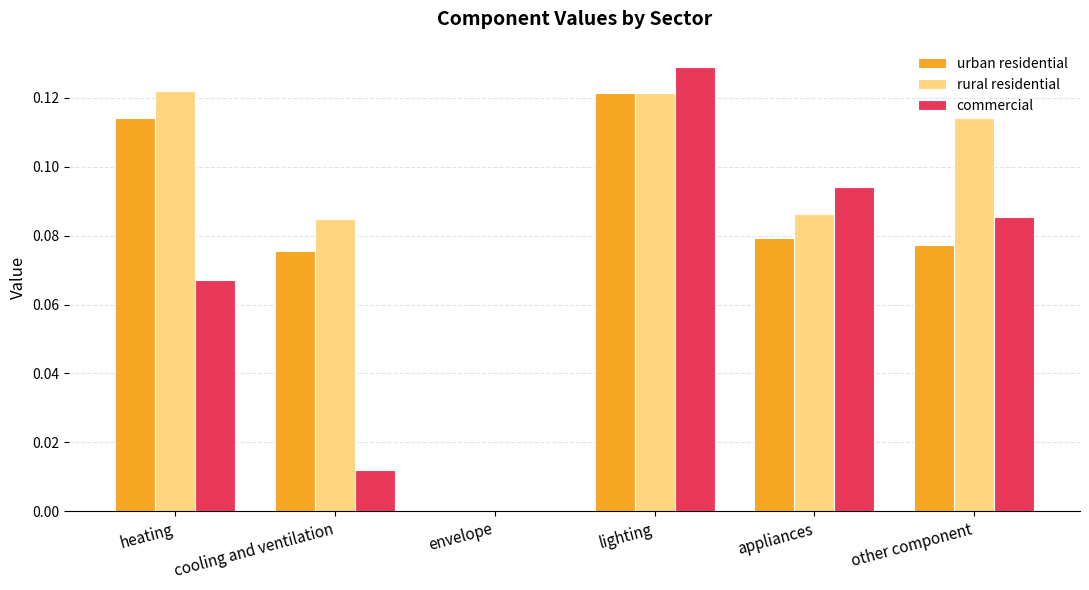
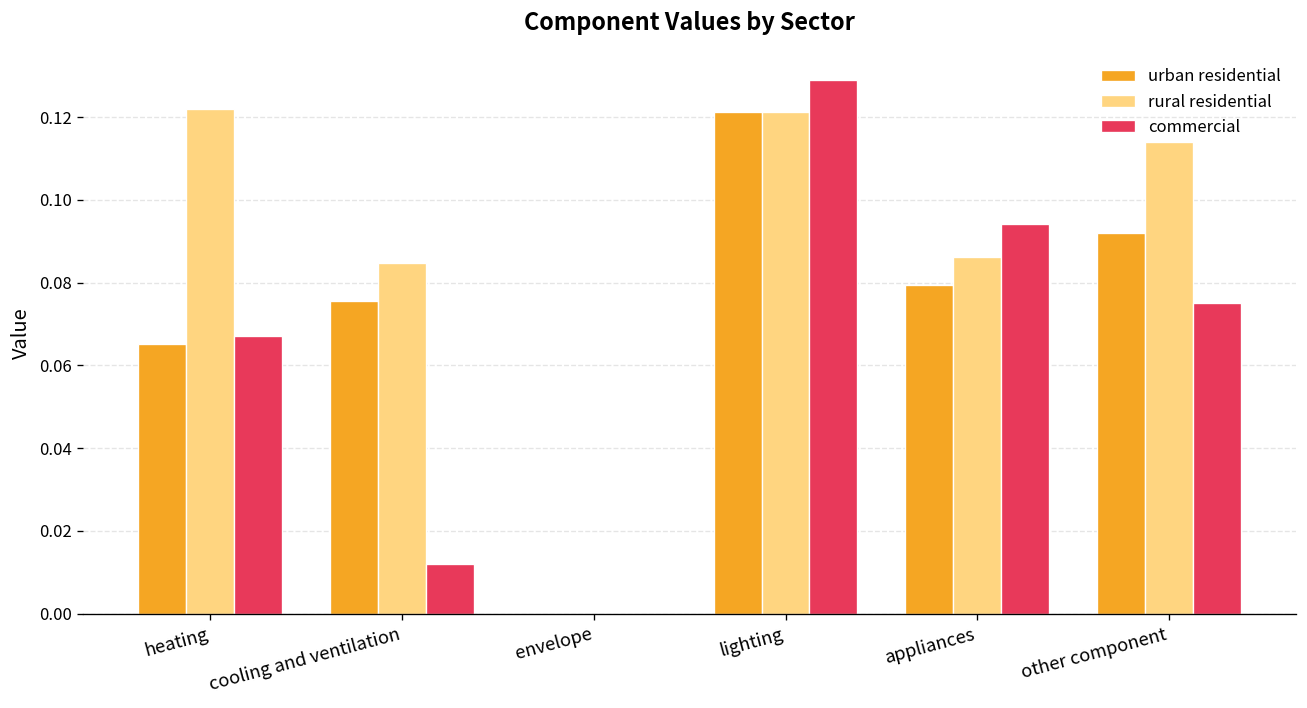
urban residential, heating: 0.114 -> 0.065
urban residential, other component: 0.077 -> 0.092
commercial, other component: 0.085 -> 0.075
